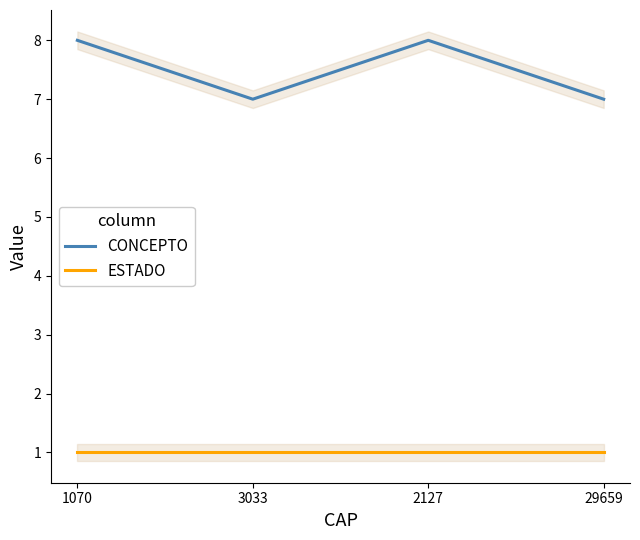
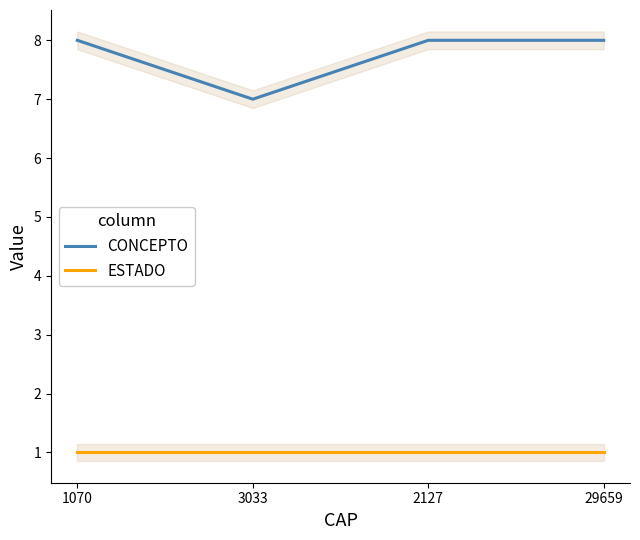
CONCEPTO, 29659: 7 -> 8
